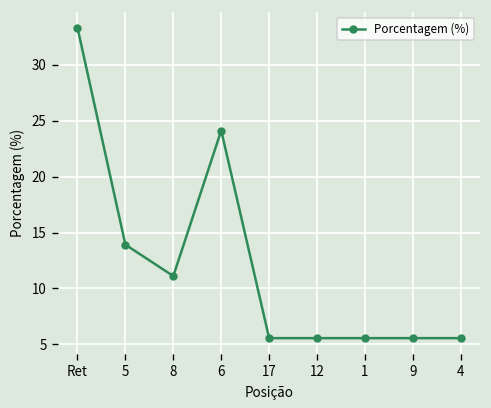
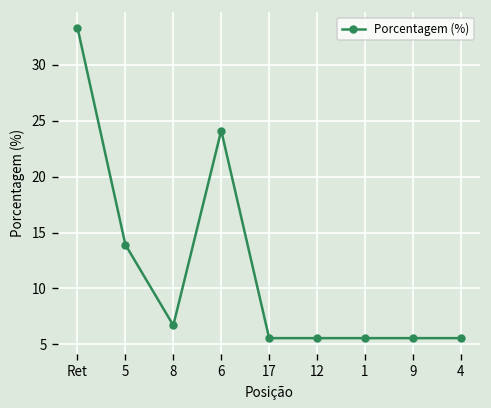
8: 11 -> 7
